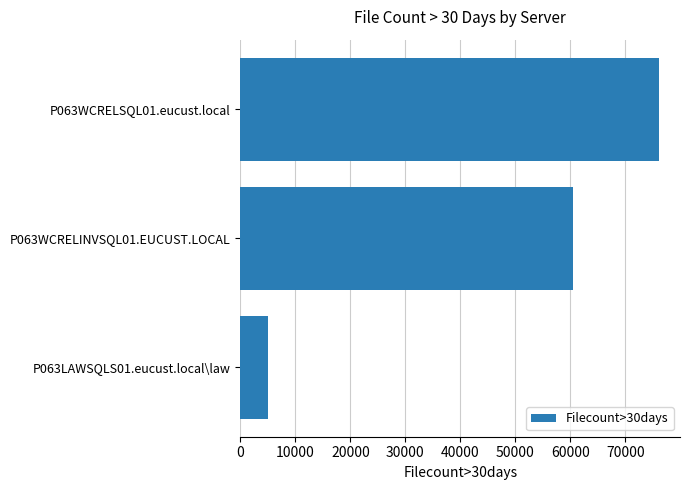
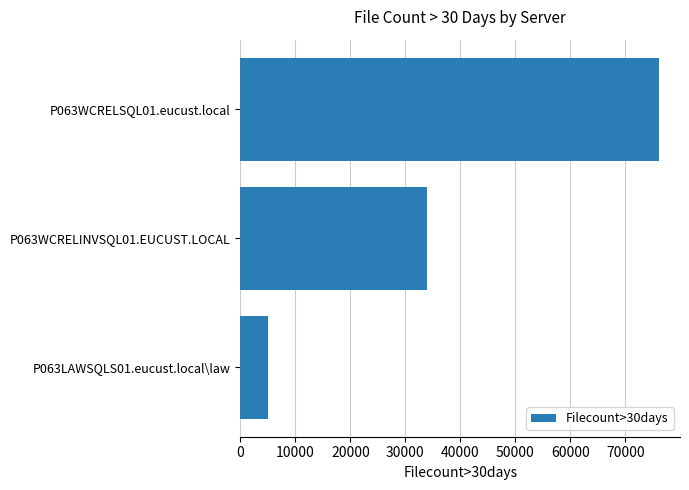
P063WCRELINVSQL01.EUCUST.LOCAL: 60000 -> 34000
